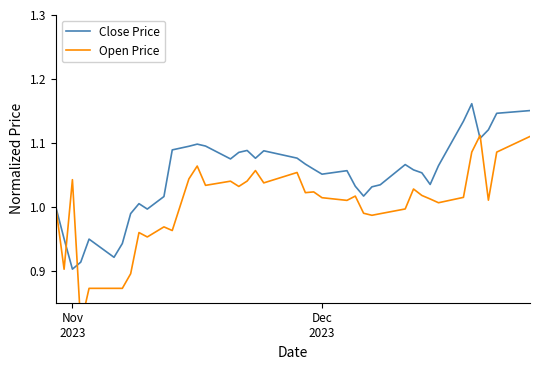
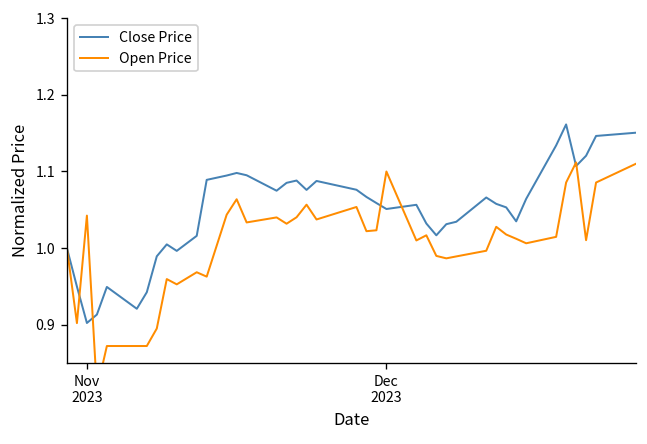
Open Price, Dec 2023: 1.01 -> 1.10
